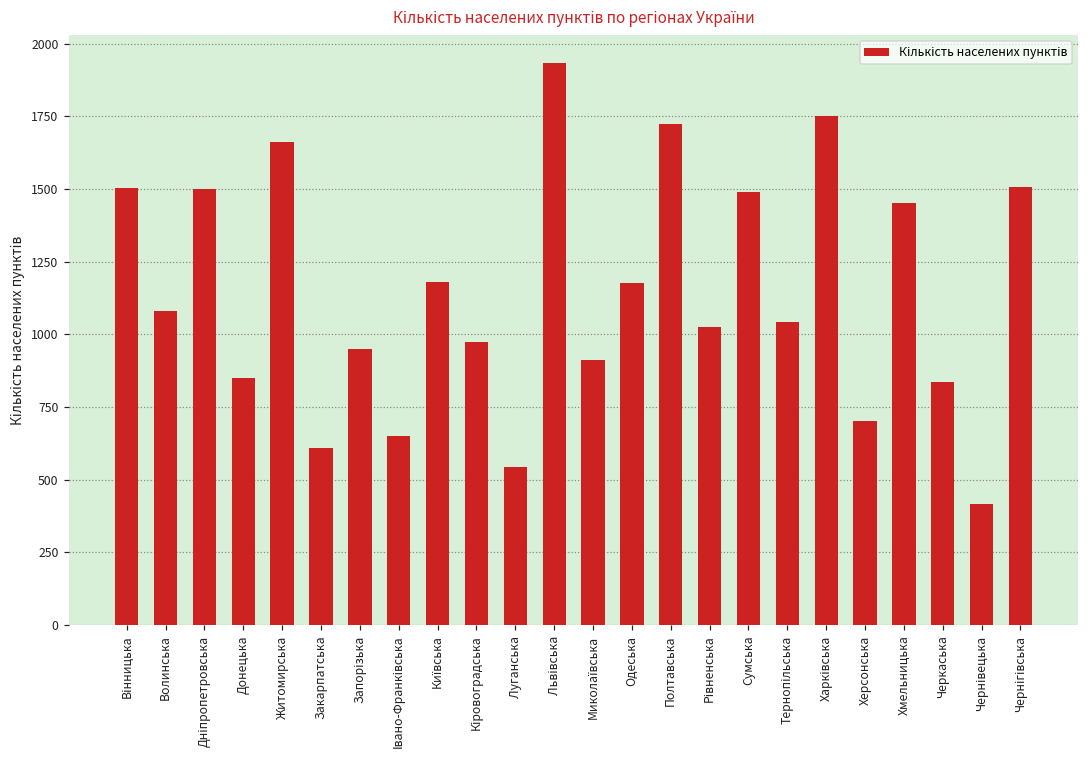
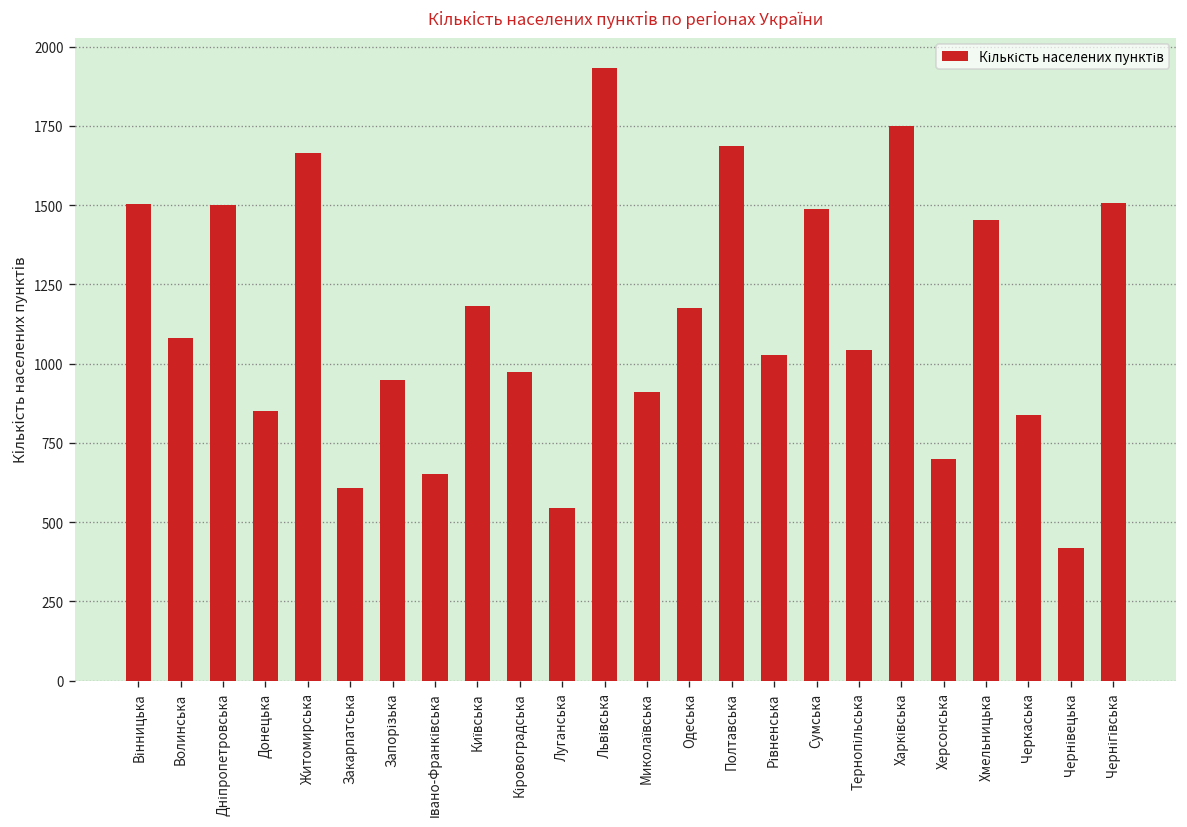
Полтавська: 1730 -> 1690
